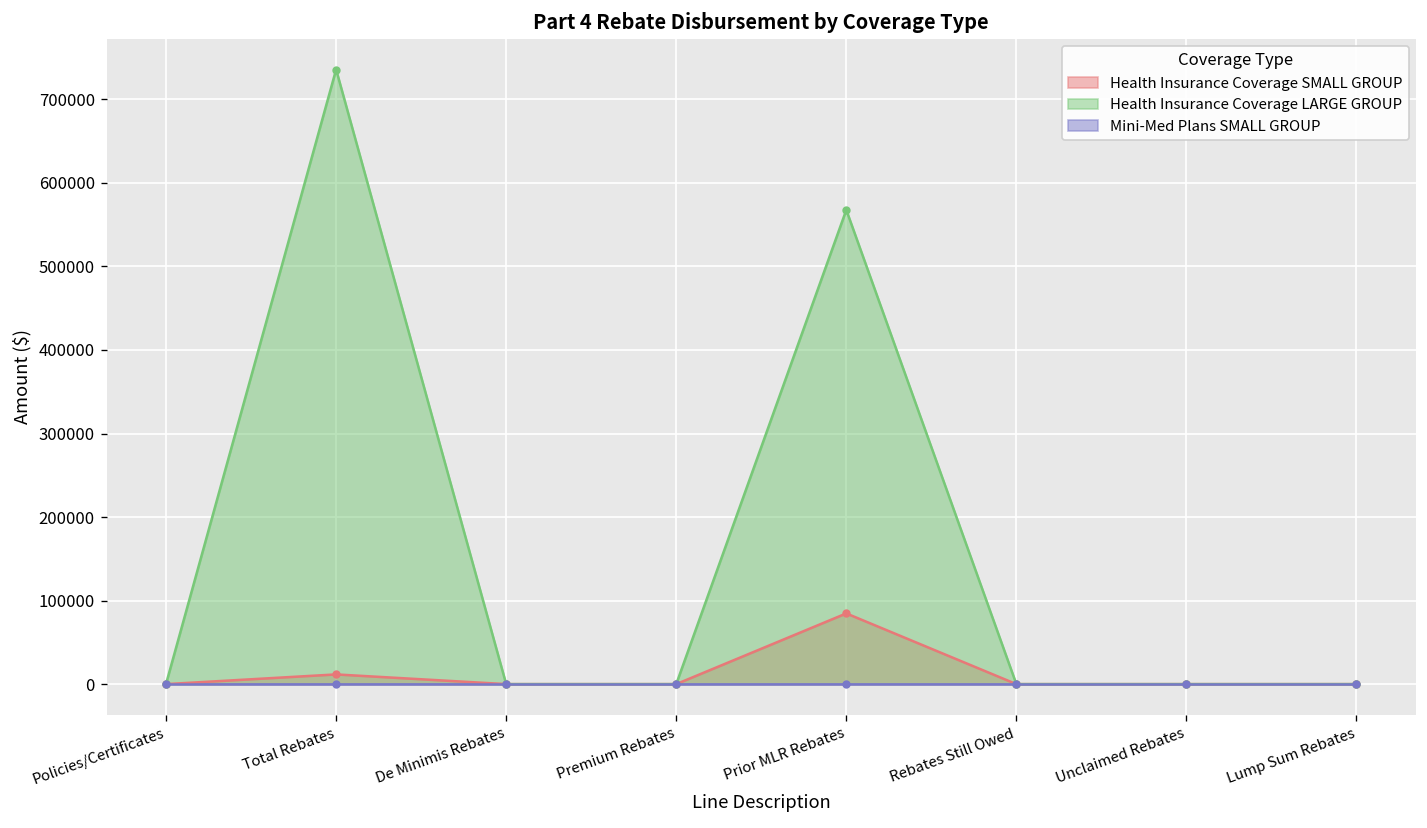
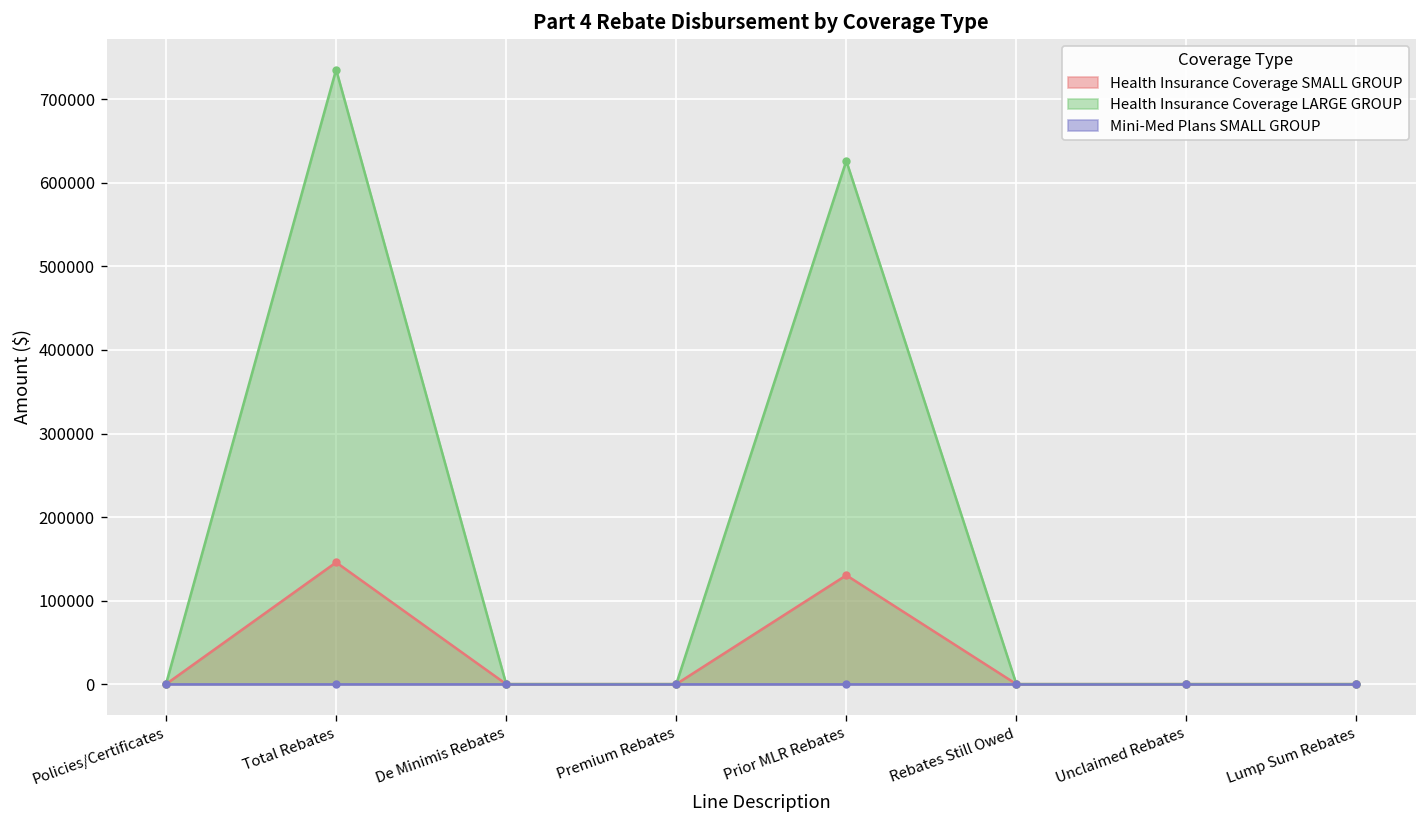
Health Insurance Coverage SMALL GROUP, Total Rebates: 10000 -> 150000
Health Insurance Coverage SMALL GROUP, Prior MLR Rebates: 80000 -> 130000
Health Insurance Coverage LARGE GROUP, Prior MLR Rebates: 570000 -> 630000
